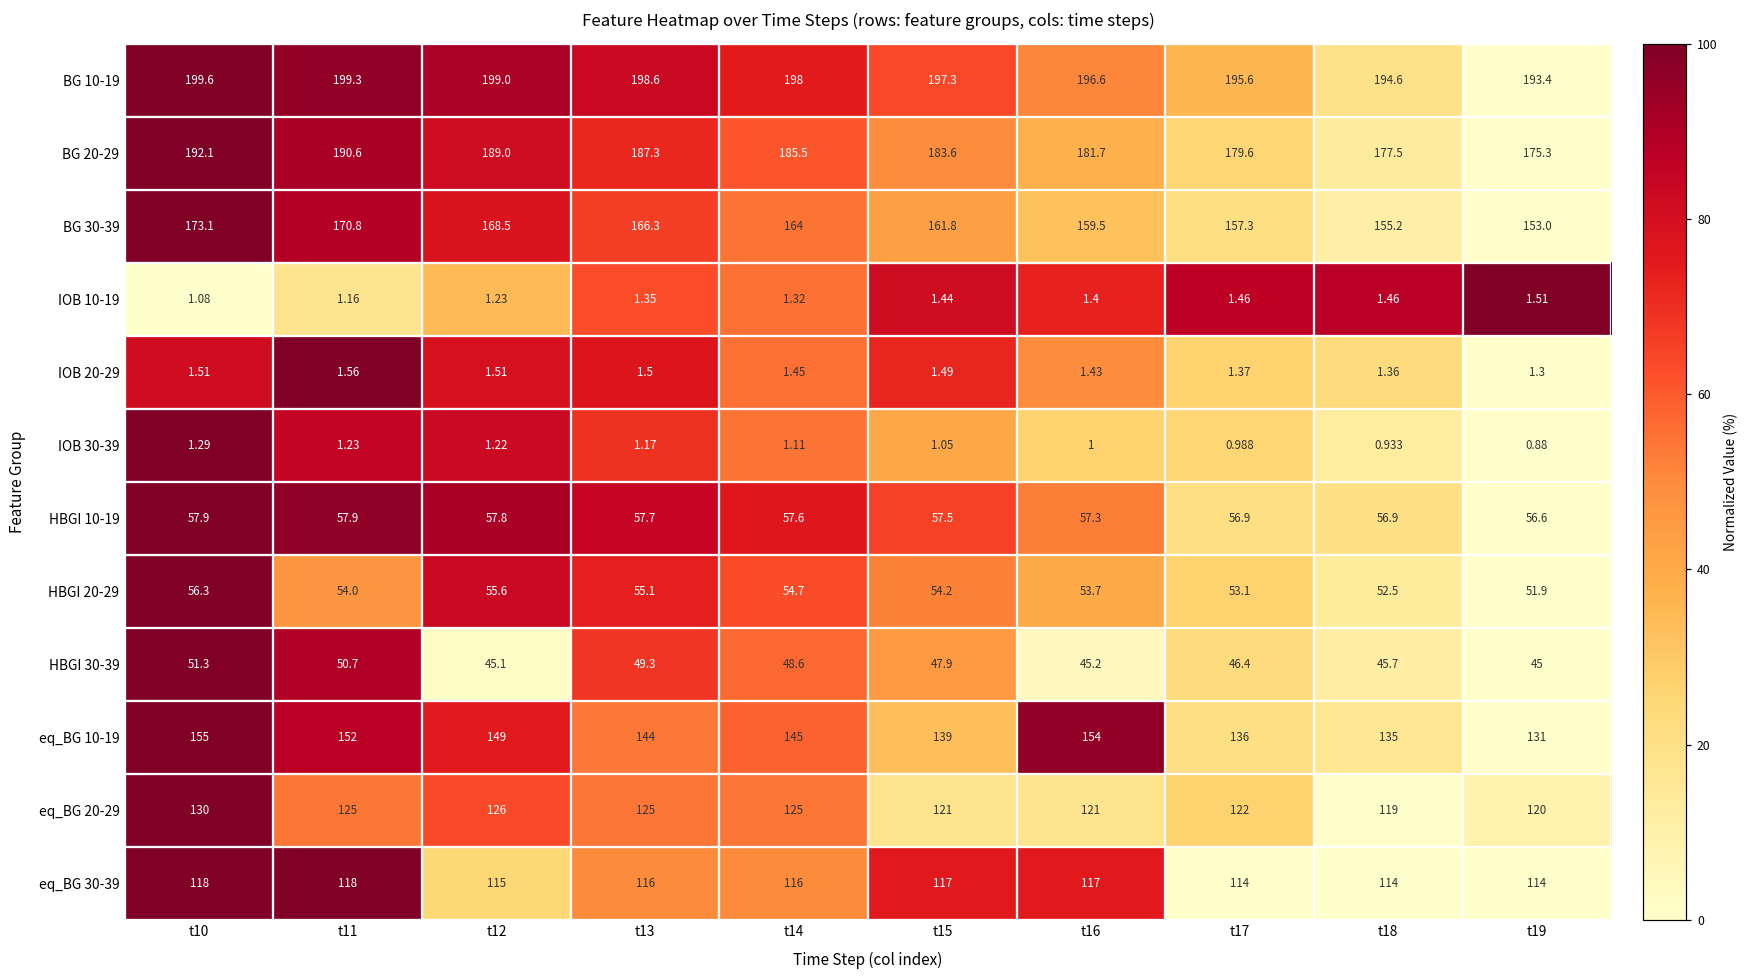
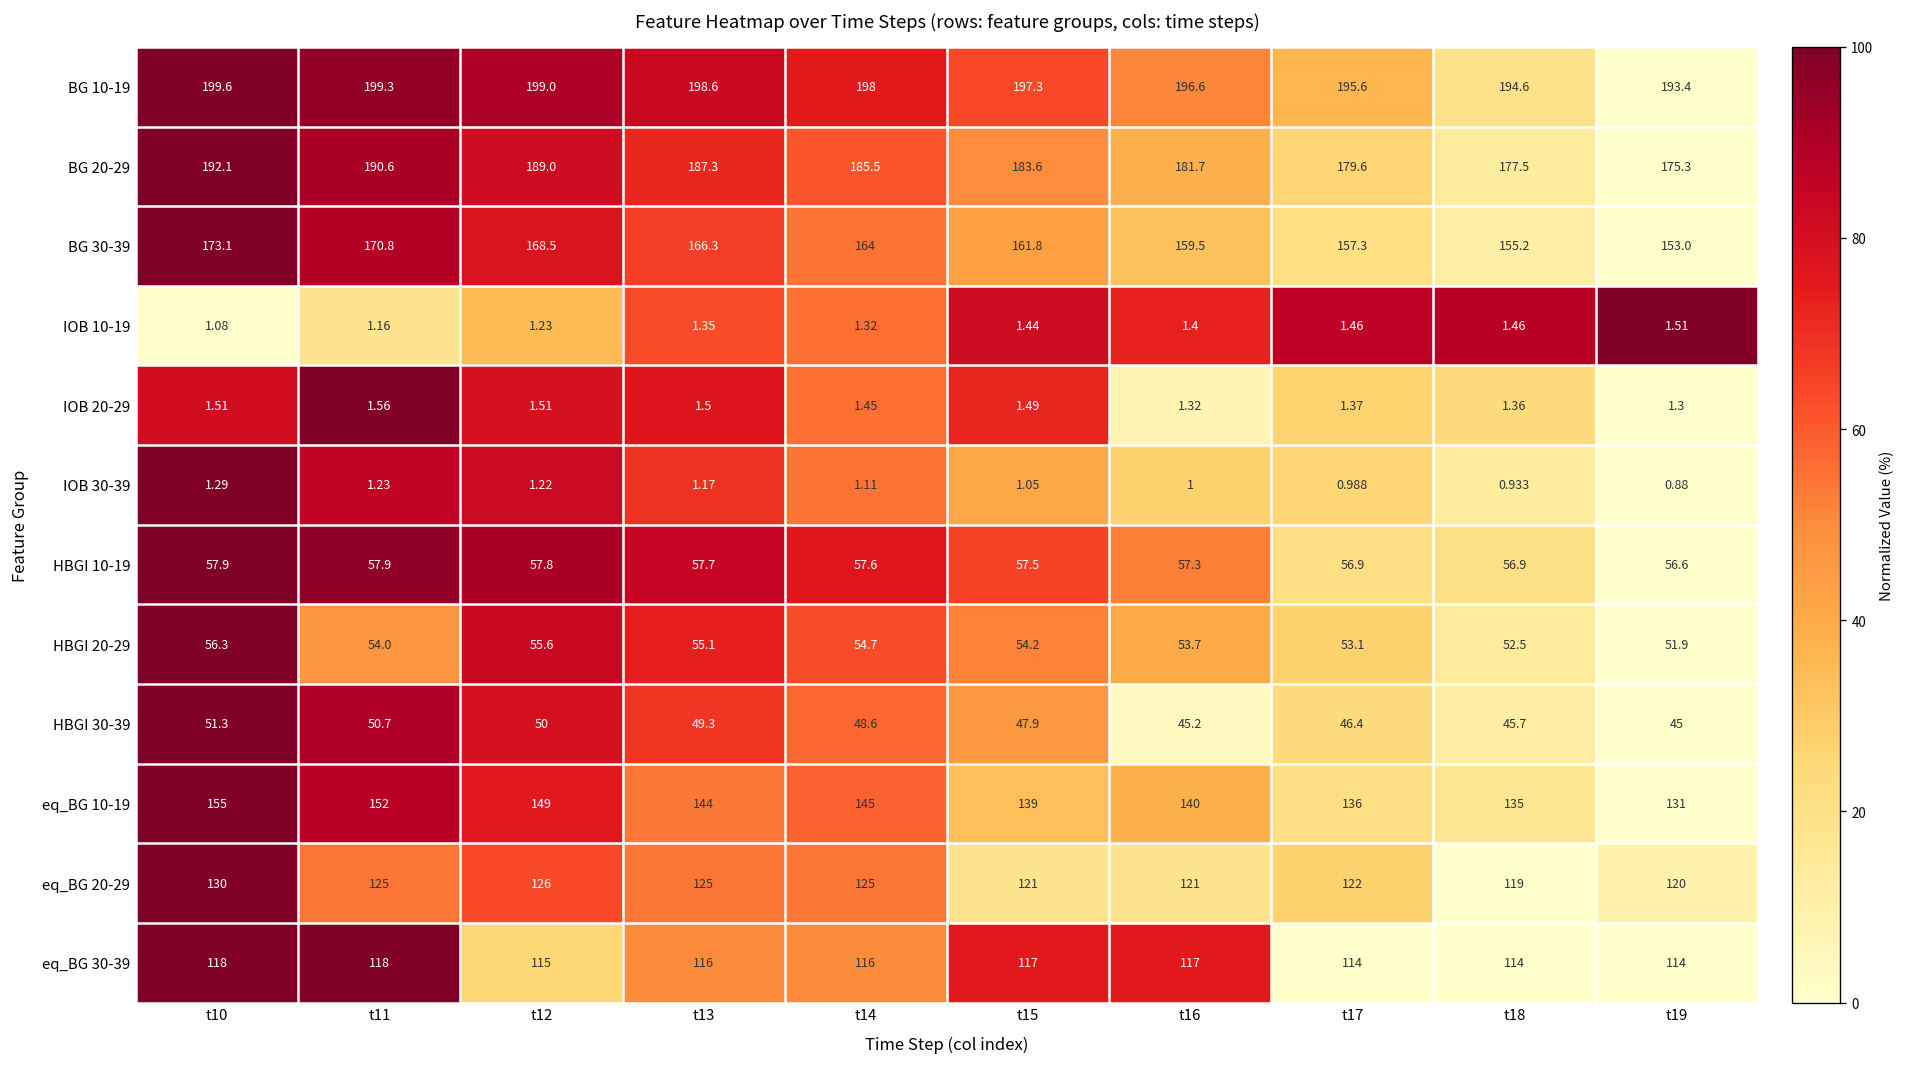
IOB 20-29, t16: 1.43 -> 1.32
HBGI 30-39, t12: 45.1 -> 50
eq_BG 10-19, t16: 154 -> 140
